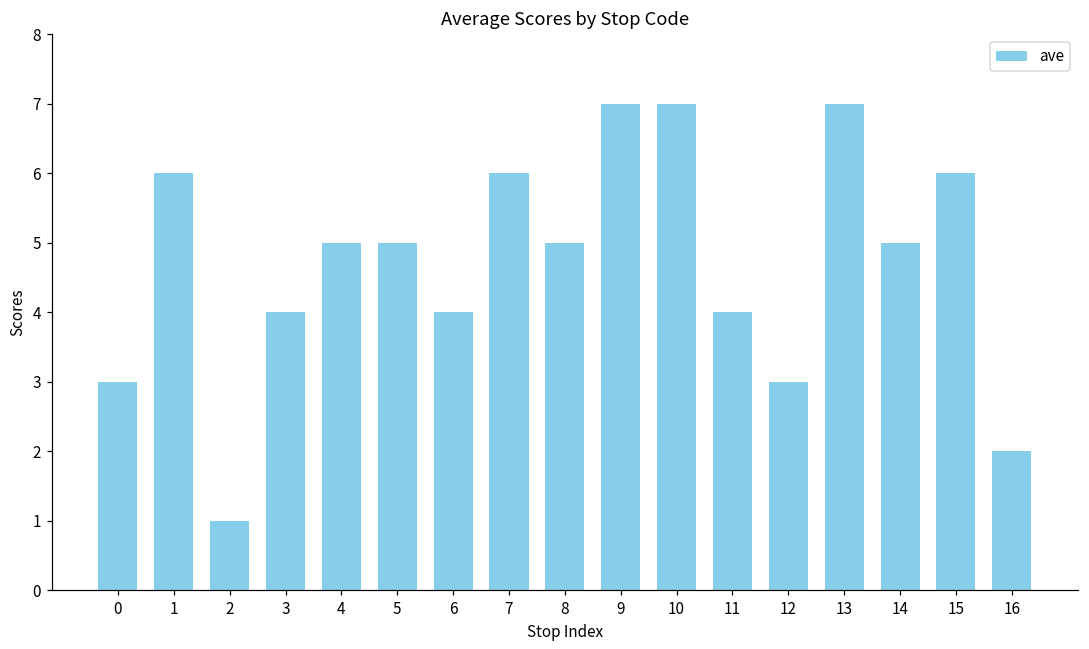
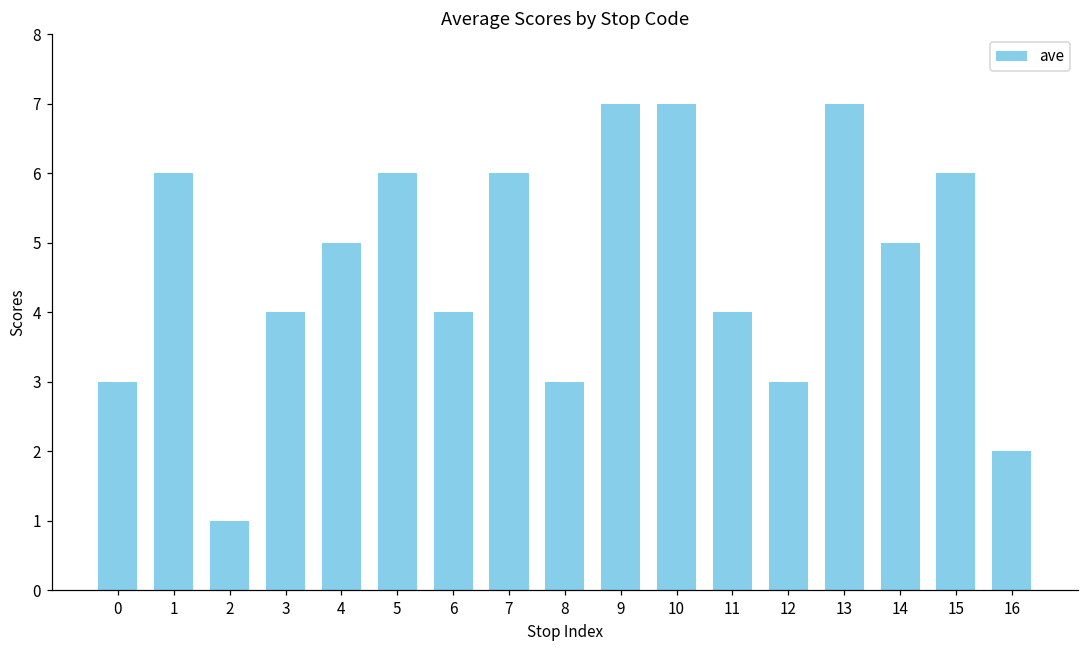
5: 5 -> 6
8: 5 -> 3
